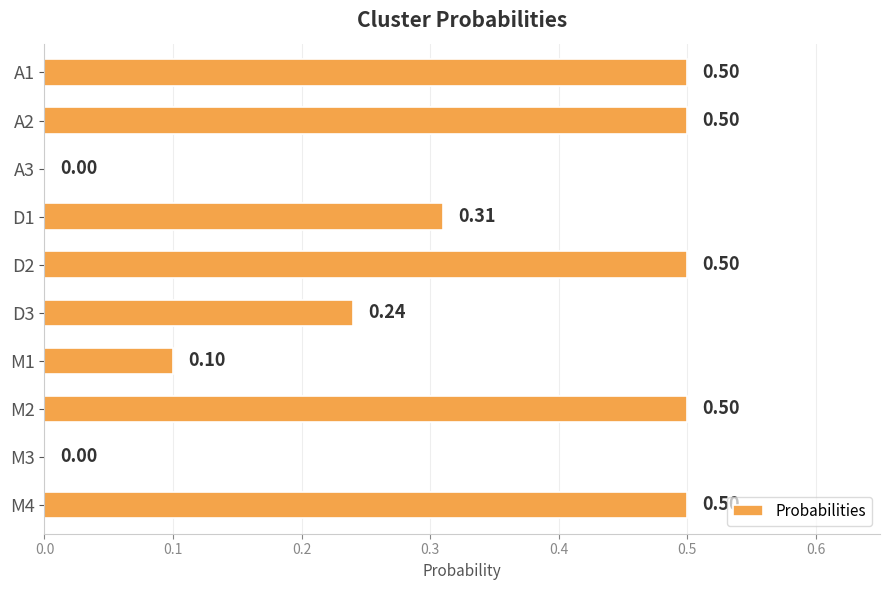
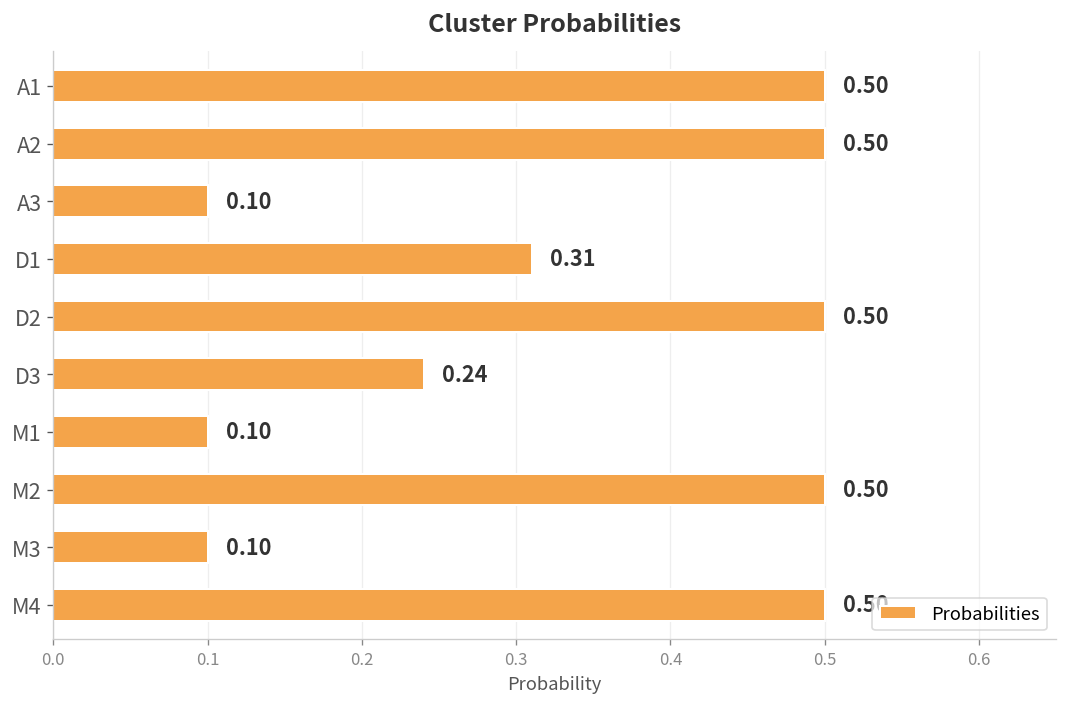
A3: 0.00 -> 0.10
M3: 0.00 -> 0.10
